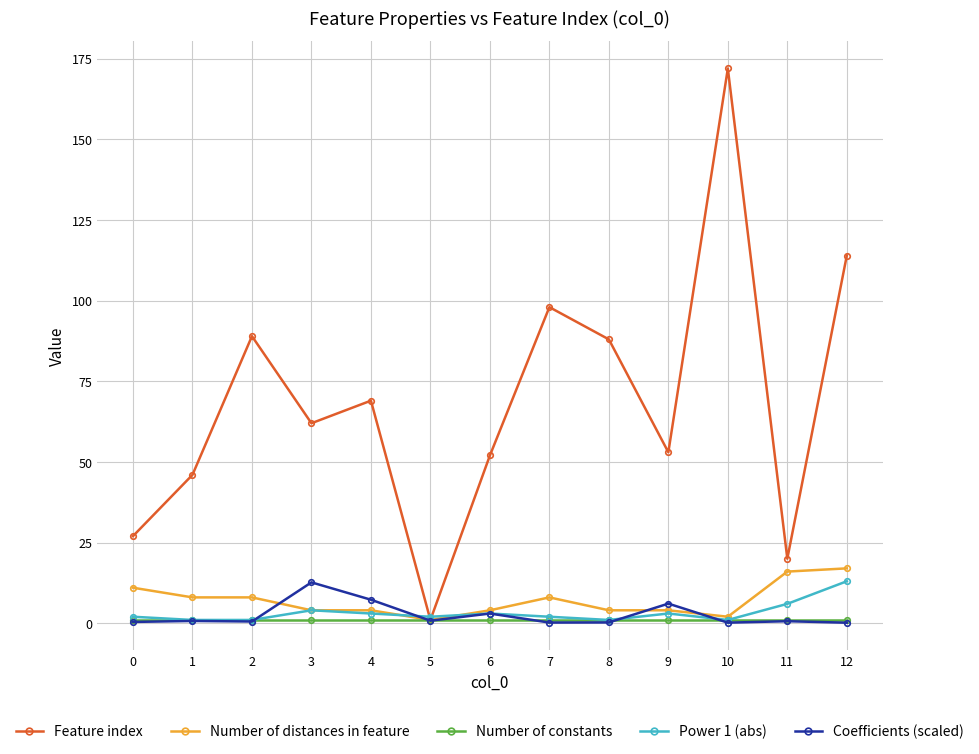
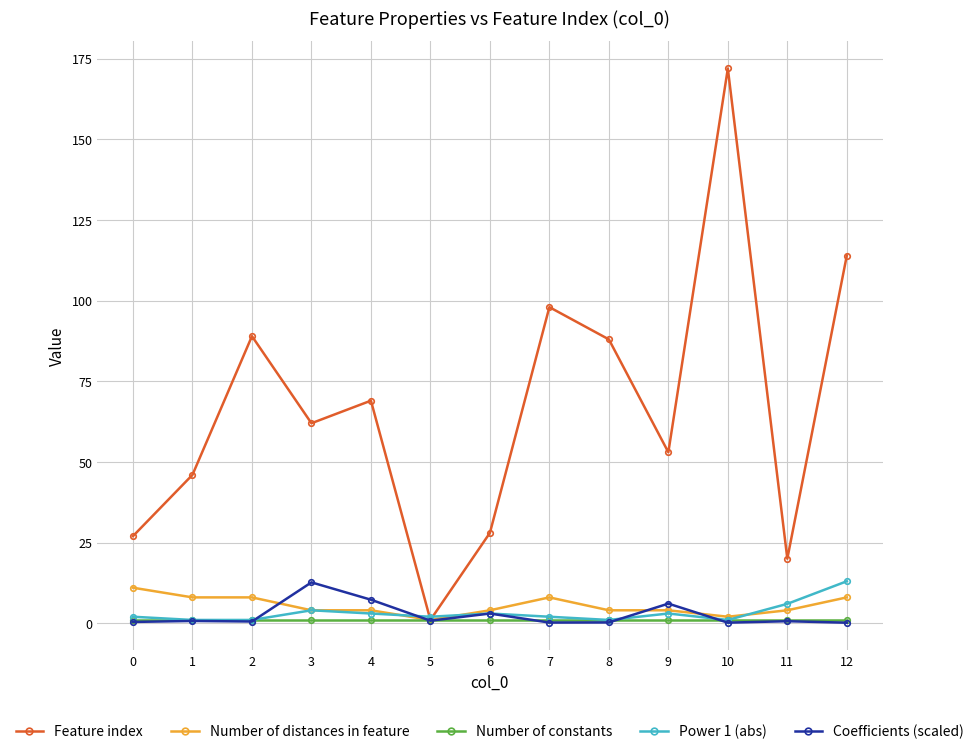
Feature index, 6: 52 -> 28
Number of distances in feature, 11: 16 -> 4
Number of distances in feature, 12: 17 -> 8
